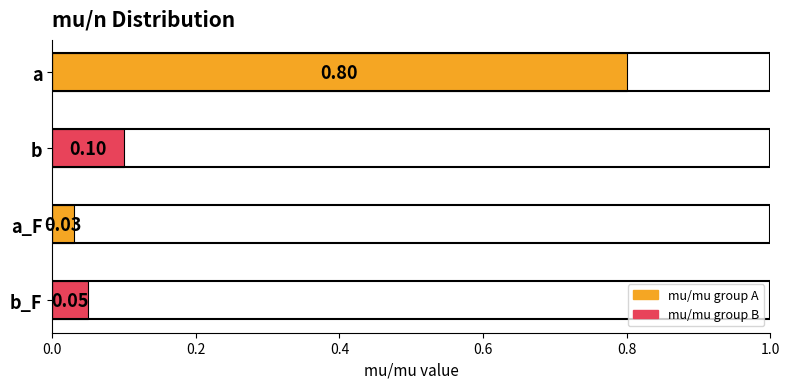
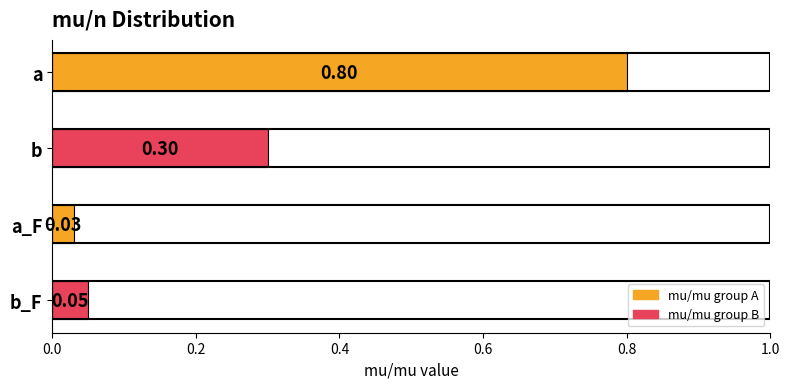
b: 0.10 -> 0.30
